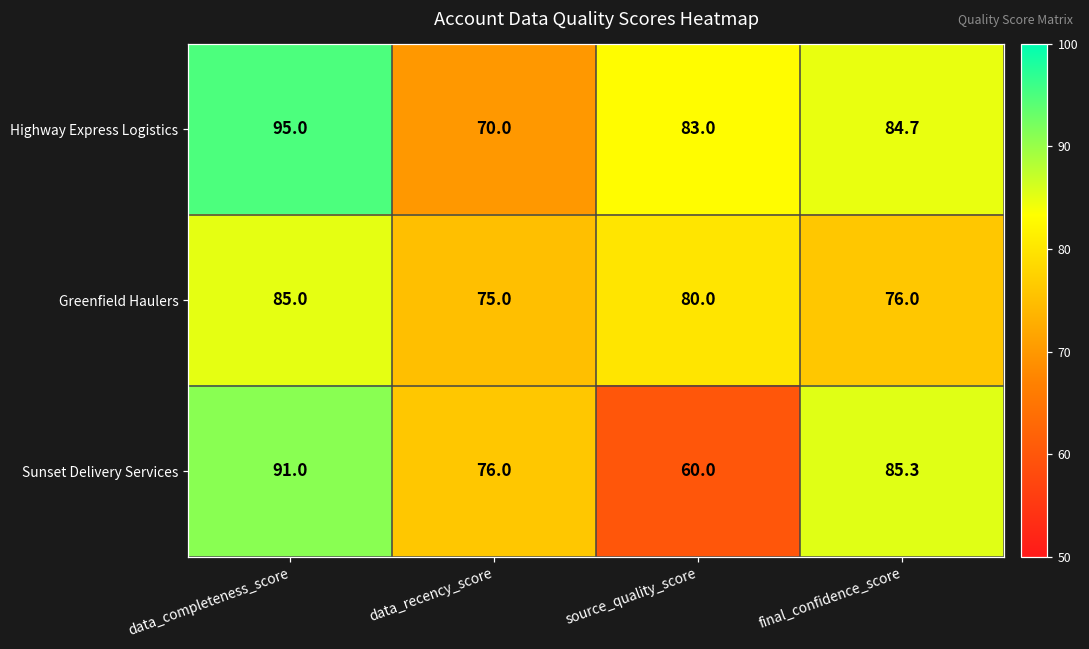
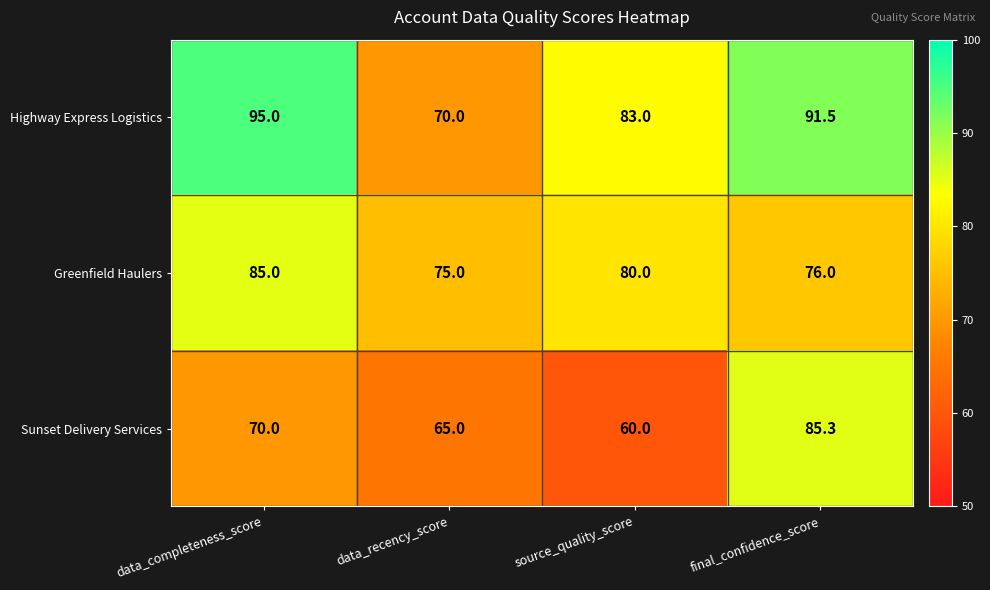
Highway Express Logistics, final_confidence_score: 84.7 -> 91.5
Sunset Delivery Services, data_completeness_score: 91.0 -> 70.0
Sunset Delivery Services, data_recency_score: 76.0 -> 65.0
